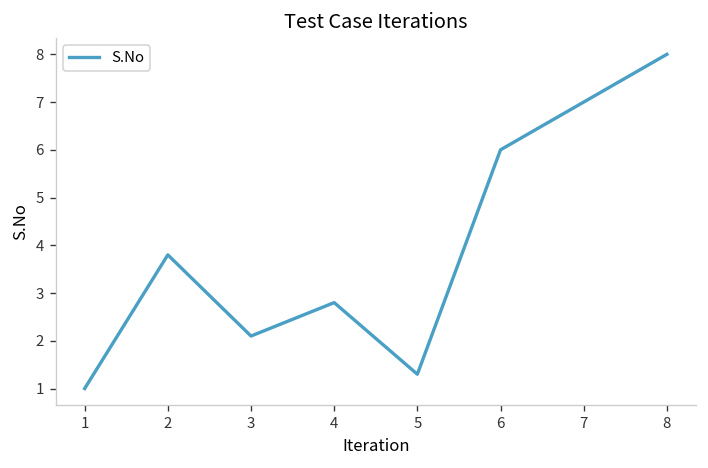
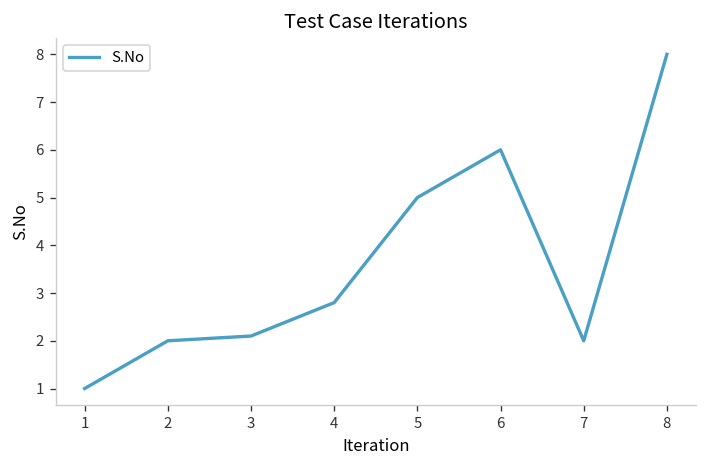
2: 3.8 -> 2.0
5: 1.3 -> 5.0
7: 7 -> 2
